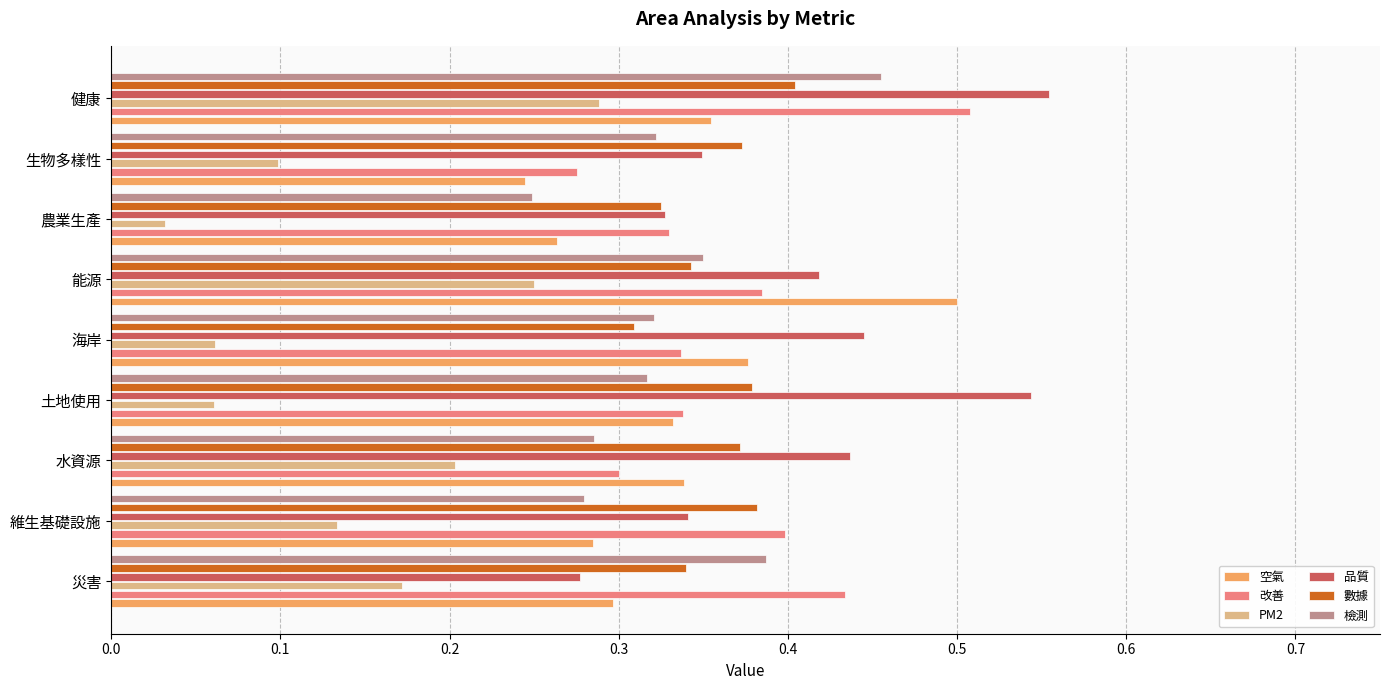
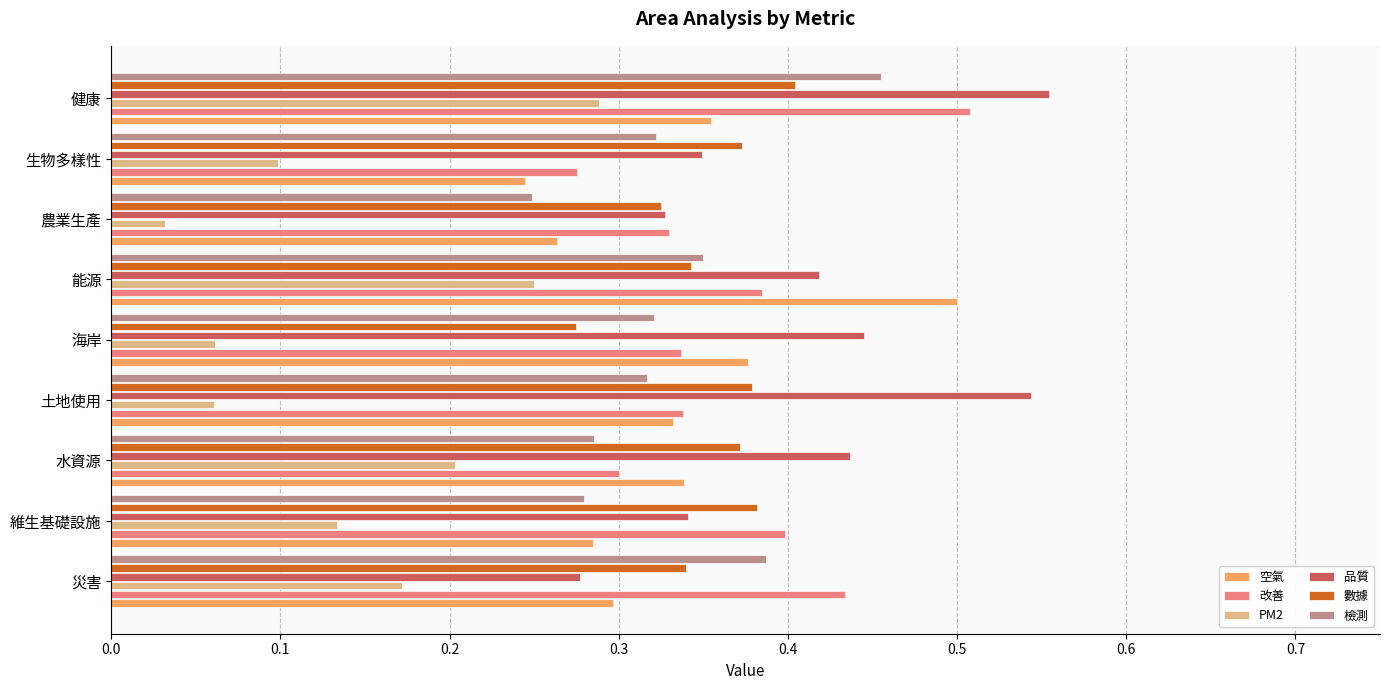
數據, 海岸: 0.309 -> 0.275
